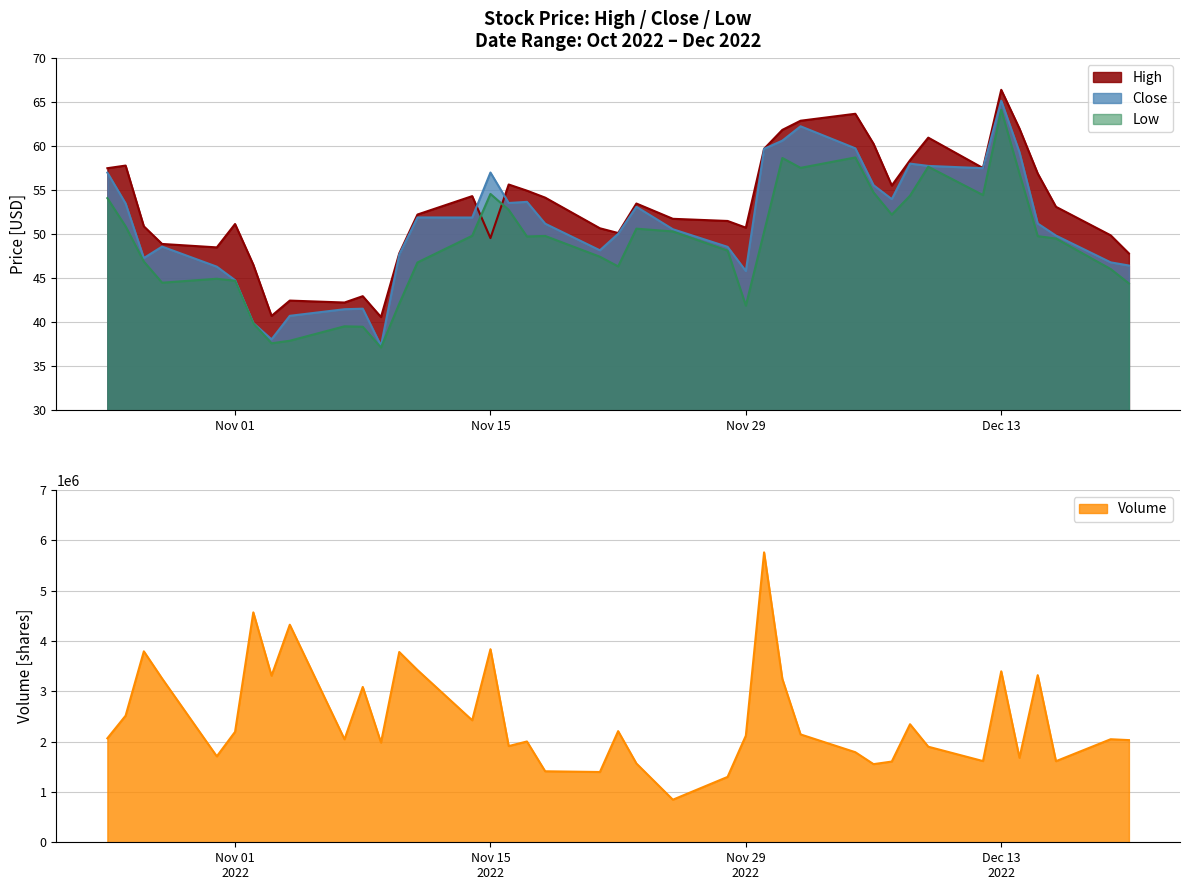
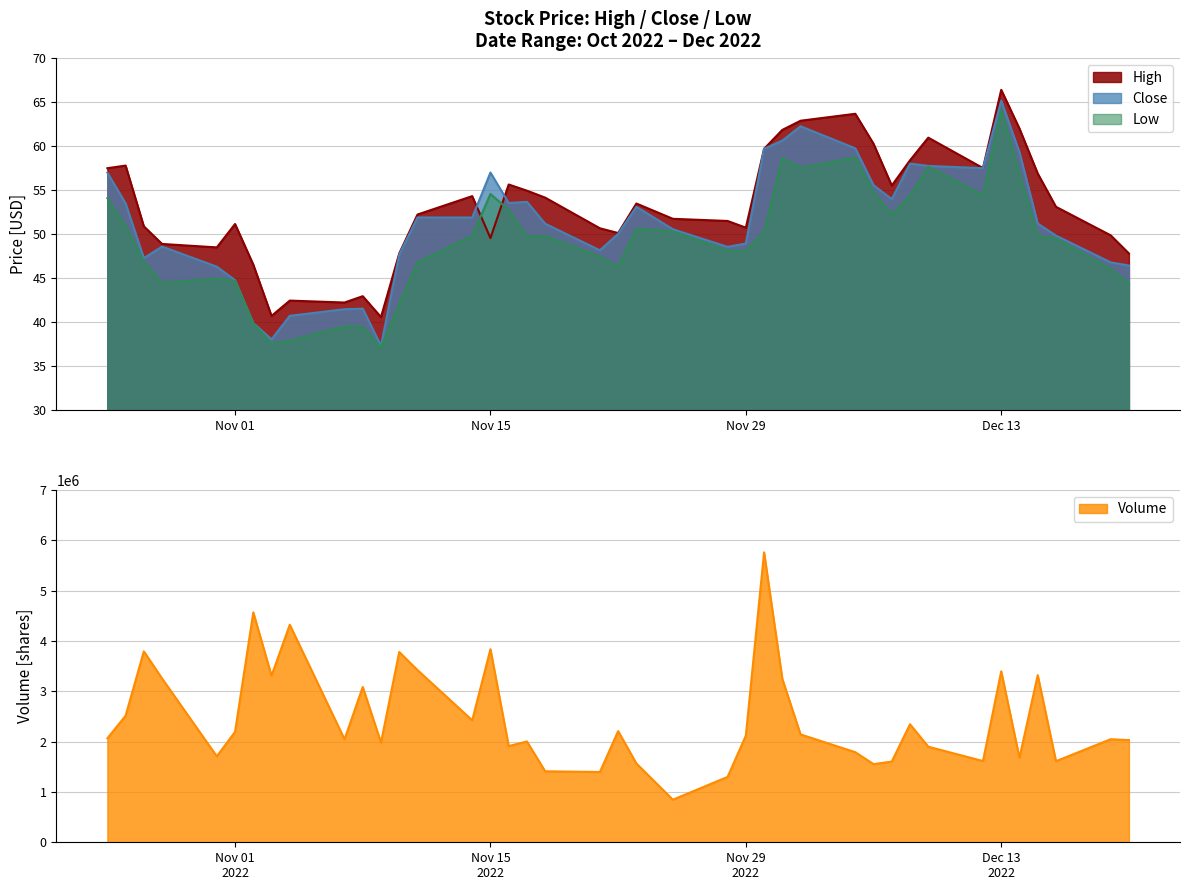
Stock Price: High / Close / Low Date Range: Oct 2022 – Dec 2022, Close, Nov 29: 46 -> 49
Stock Price: High / Close / Low Date Range: Oct 2022 – Dec 2022, Low, Nov 29: 42 -> 48
